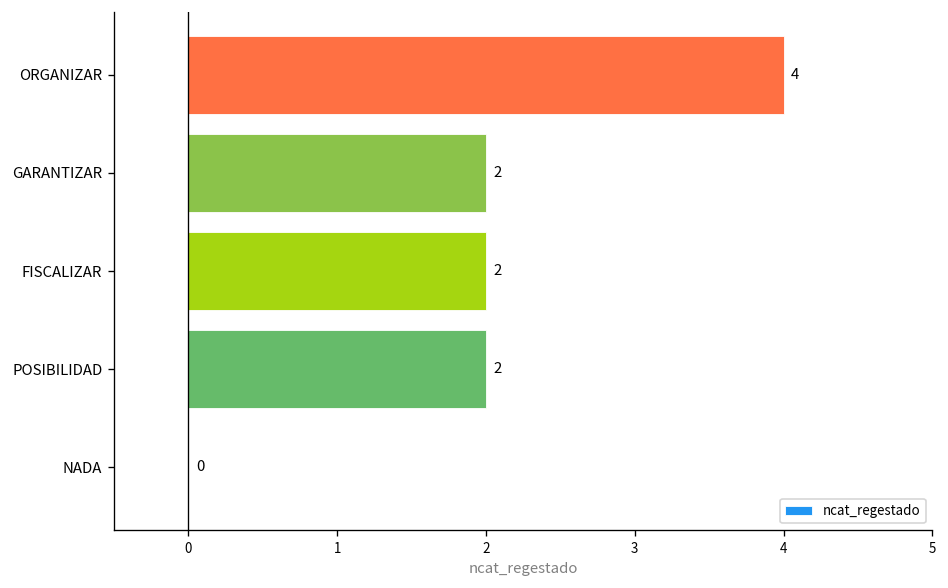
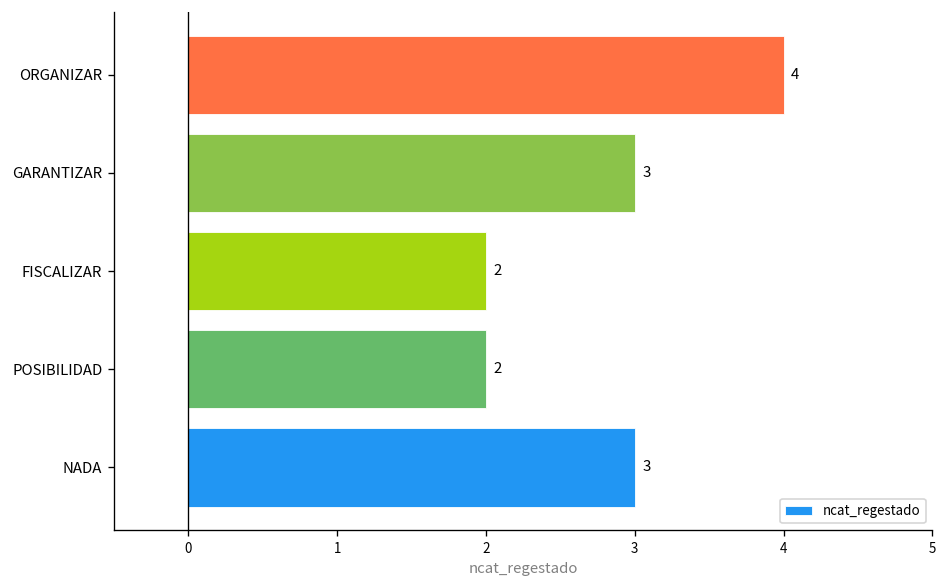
GARANTIZAR: 2 -> 3
NADA: 0 -> 3
